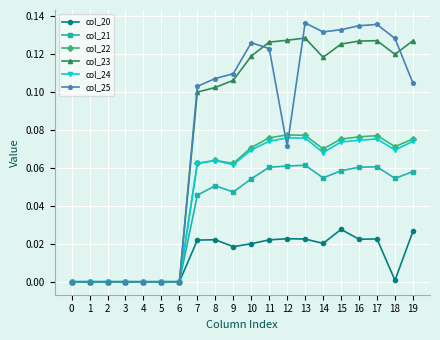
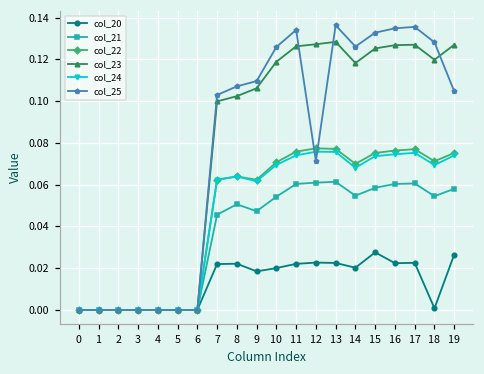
col_25, 11: 0.123 -> 0.134
col_25, 14: 0.132 -> 0.126
